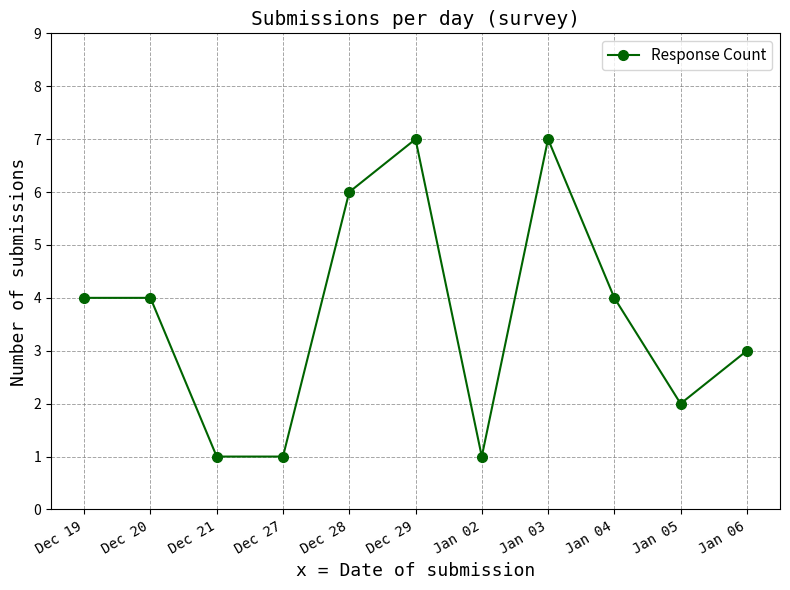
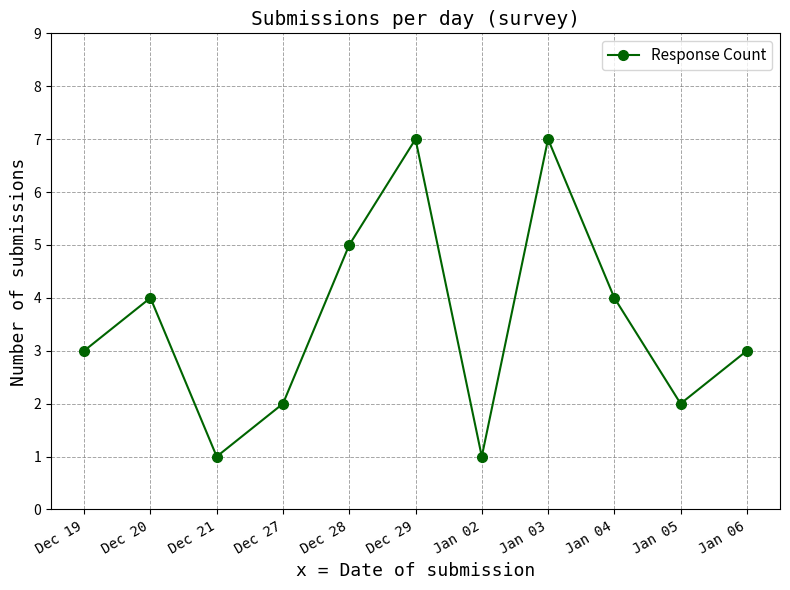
Dec 19: 4 -> 3
Dec 27: 1 -> 2
Dec 28: 6 -> 5
